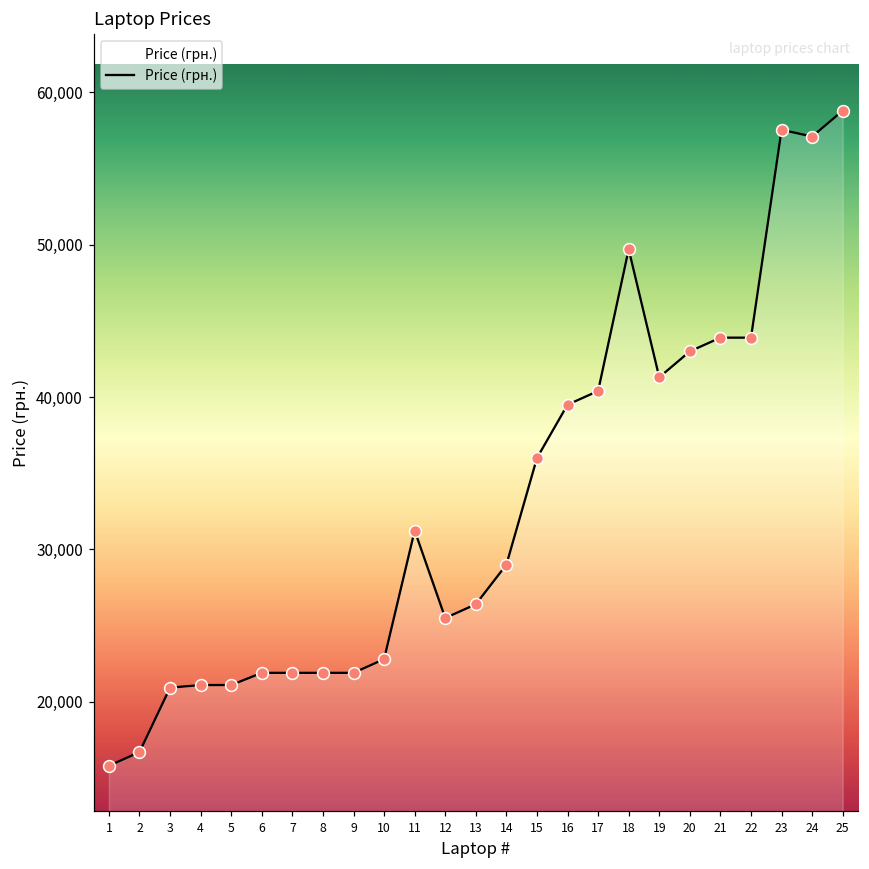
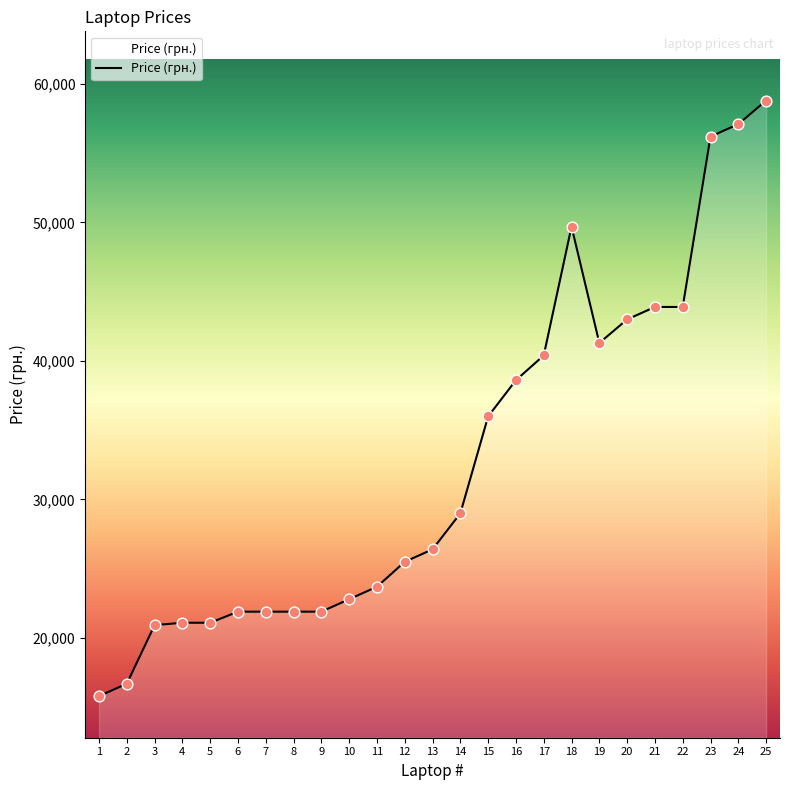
11: 31,200 -> 23,700
16: 39,500 -> 38,600
23: 57,500 -> 56,200
